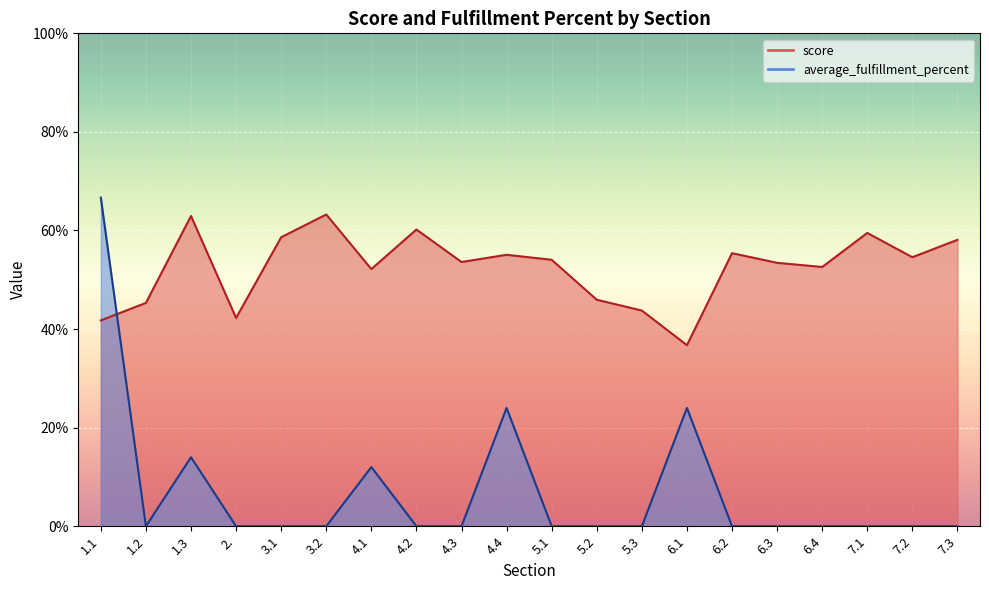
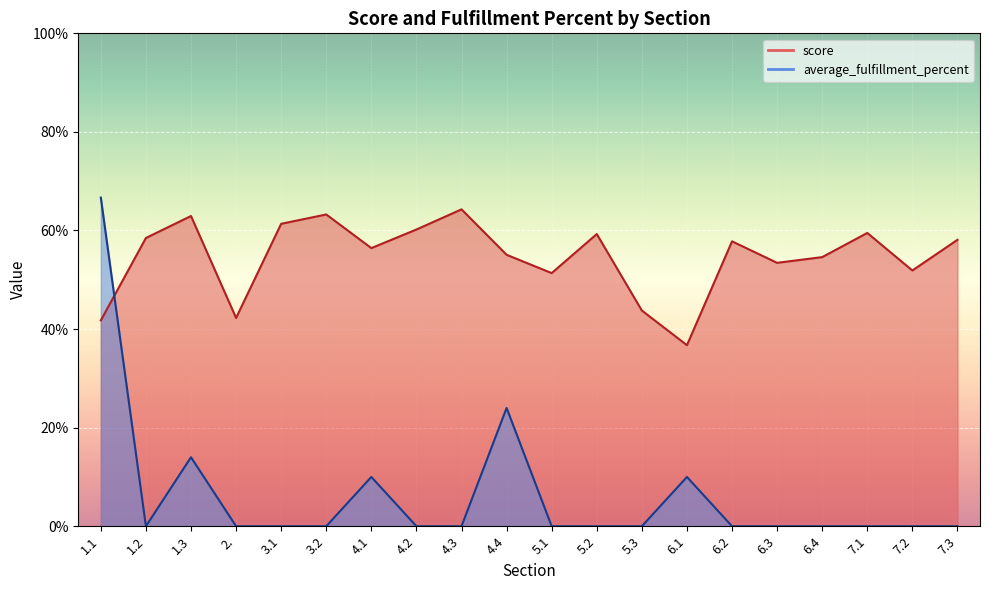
score, 1.2: 45% -> 58%
score, 3.1: 59% -> 61%
score, 4.1: 52% -> 56%
average_fulfillment_percent, 4.1: 12% -> 10%
score, 4.3: 54% -> 64%
score, 5.1: 54% -> 51%
score, 5.2: 46% -> 59%
average_fulfillment_percent, 6.1: 24% -> 10%
score, 6.2: 55% -> 58%
score, 6.4: 53% -> 55%
score, 7.2: 55% -> 52%
